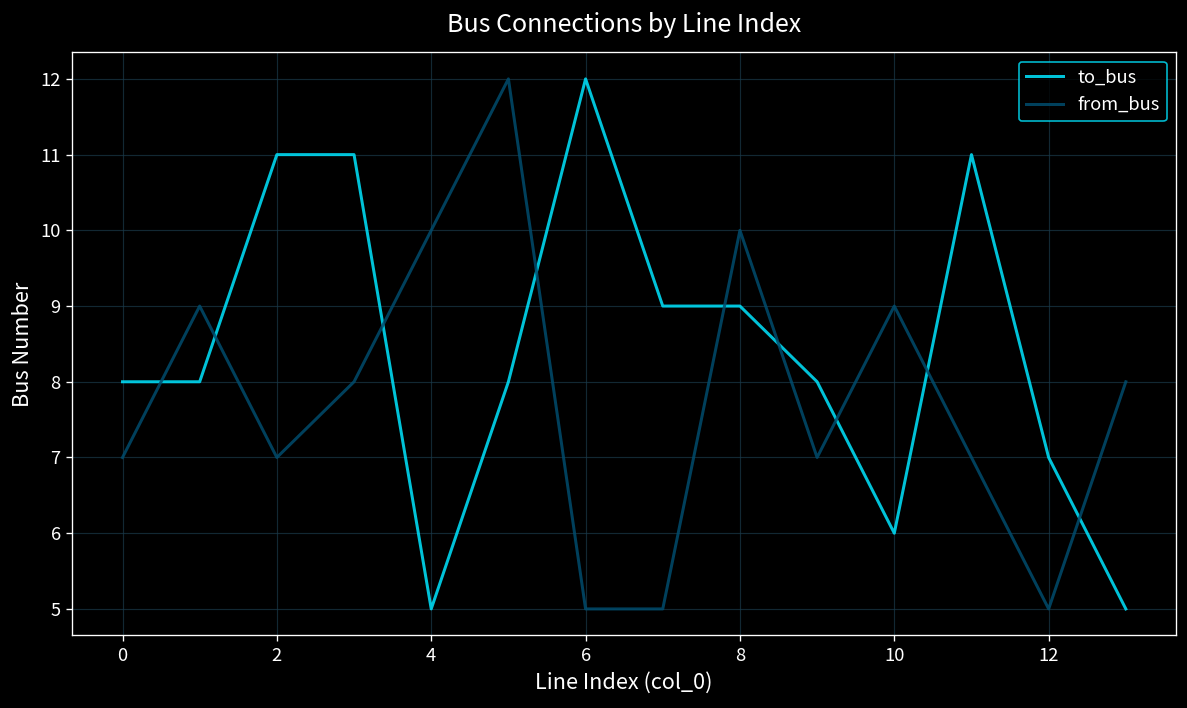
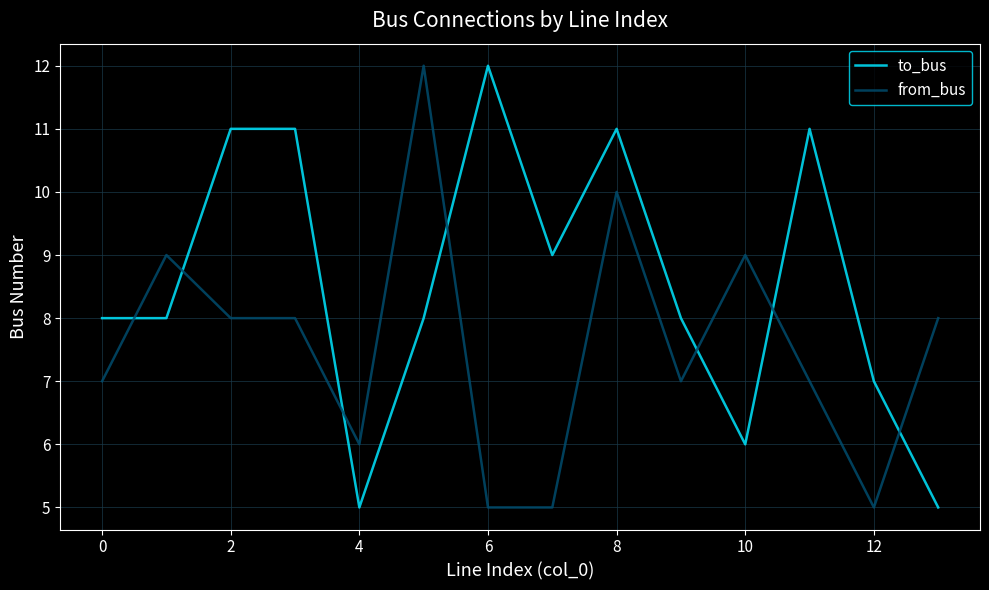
from_bus, 2: 7 -> 8
from_bus, 4: 10 -> 6
to_bus, 8: 9 -> 11
